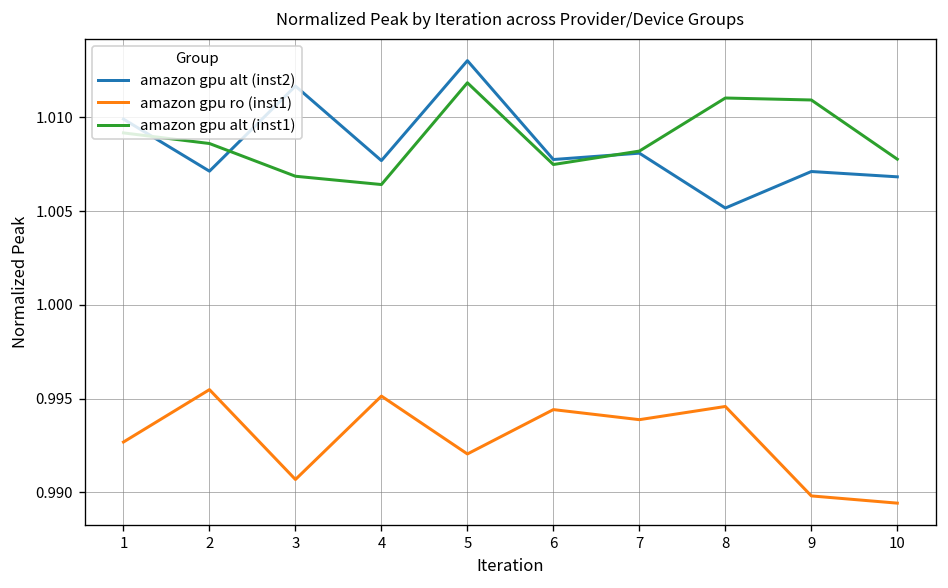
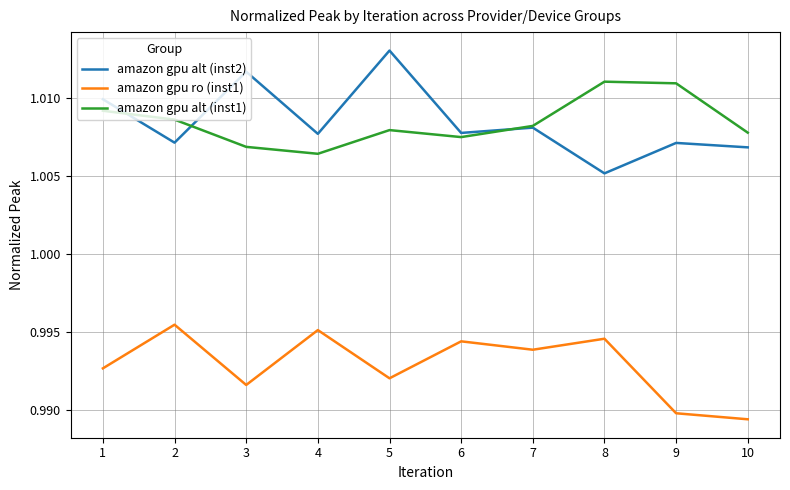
amazon gpu ro (inst1), 3: 0.9907 -> 0.9916
amazon gpu alt (inst1), 5: 1.0118 -> 1.0079
